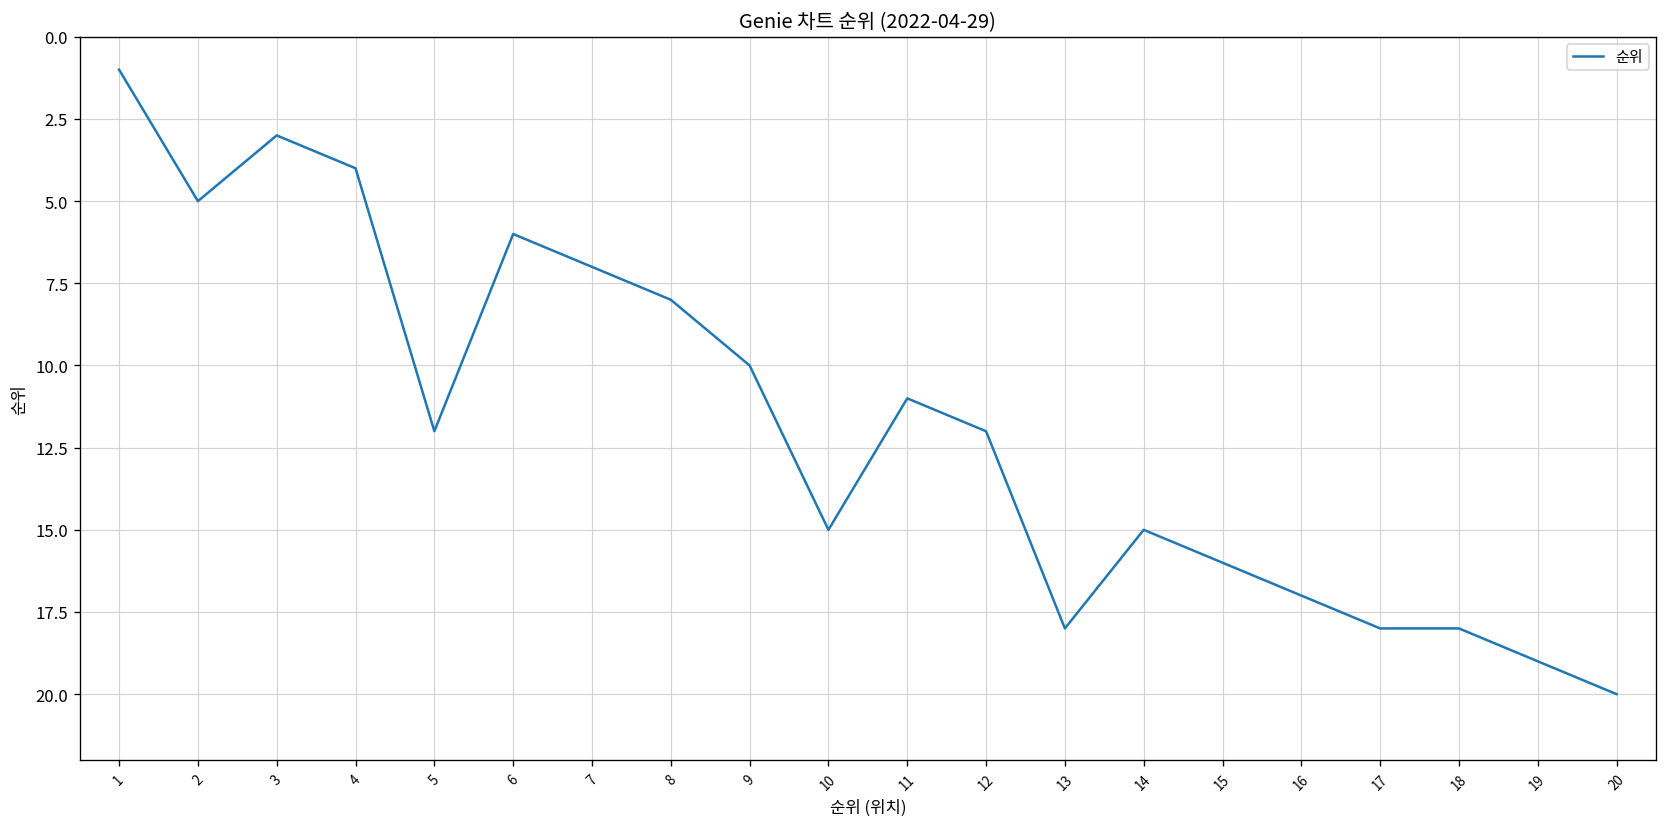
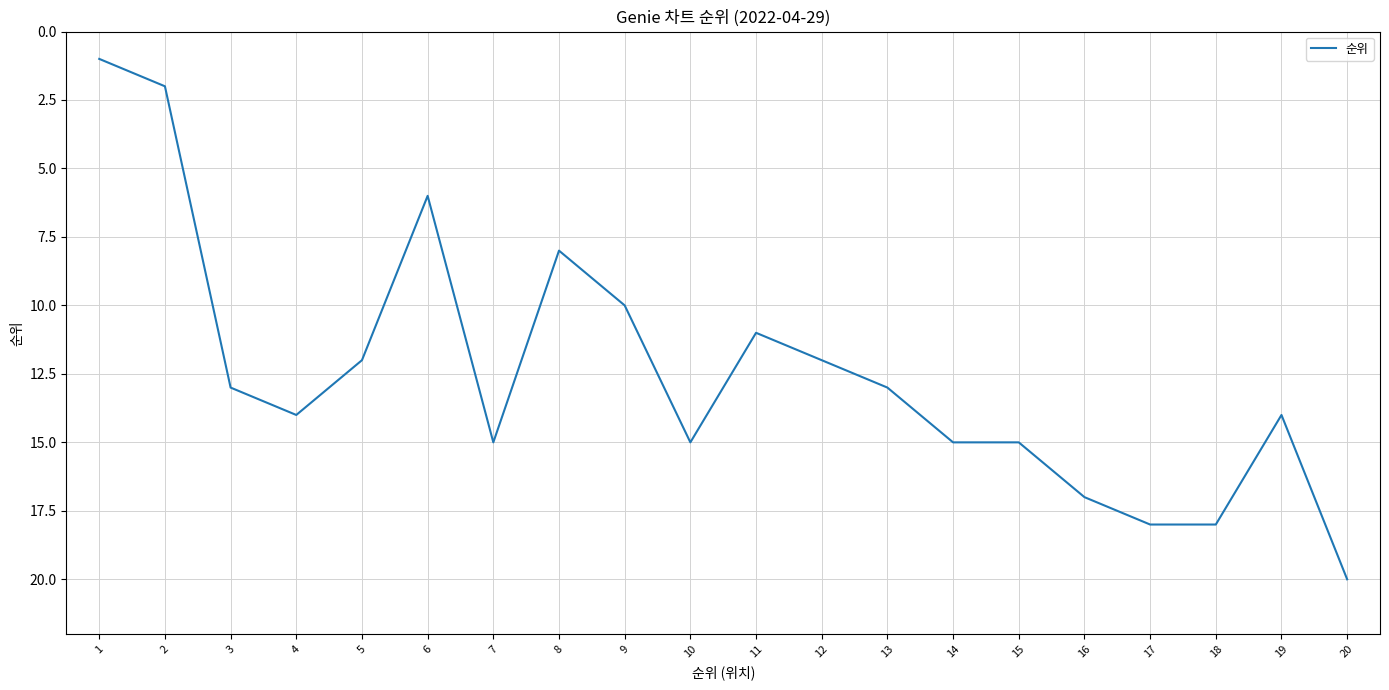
2: 5 -> 2
3: 3 -> 13
4: 4 -> 14
7: 7 -> 15
13: 18 -> 13
15: 16 -> 15
19: 19 -> 14
